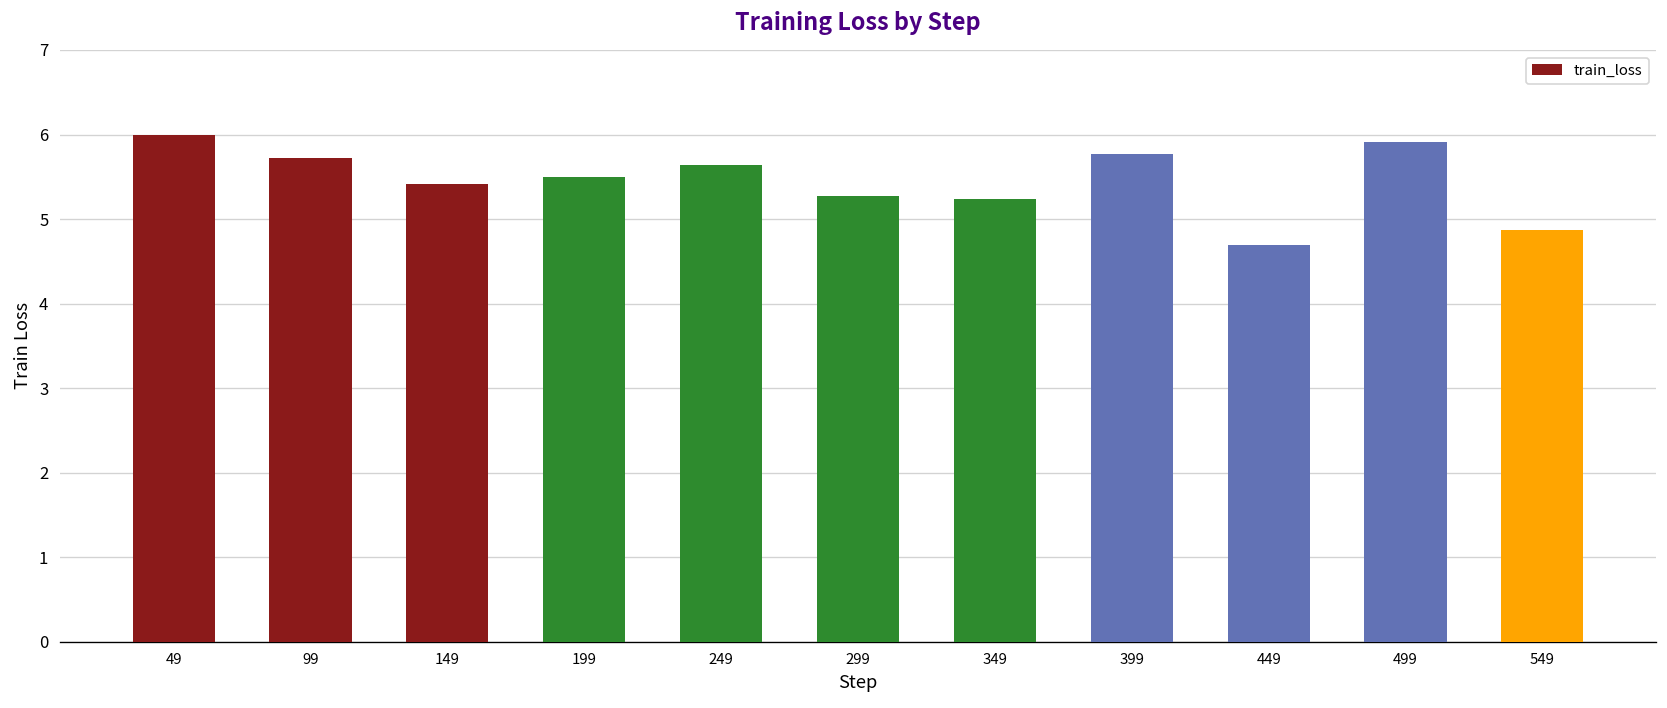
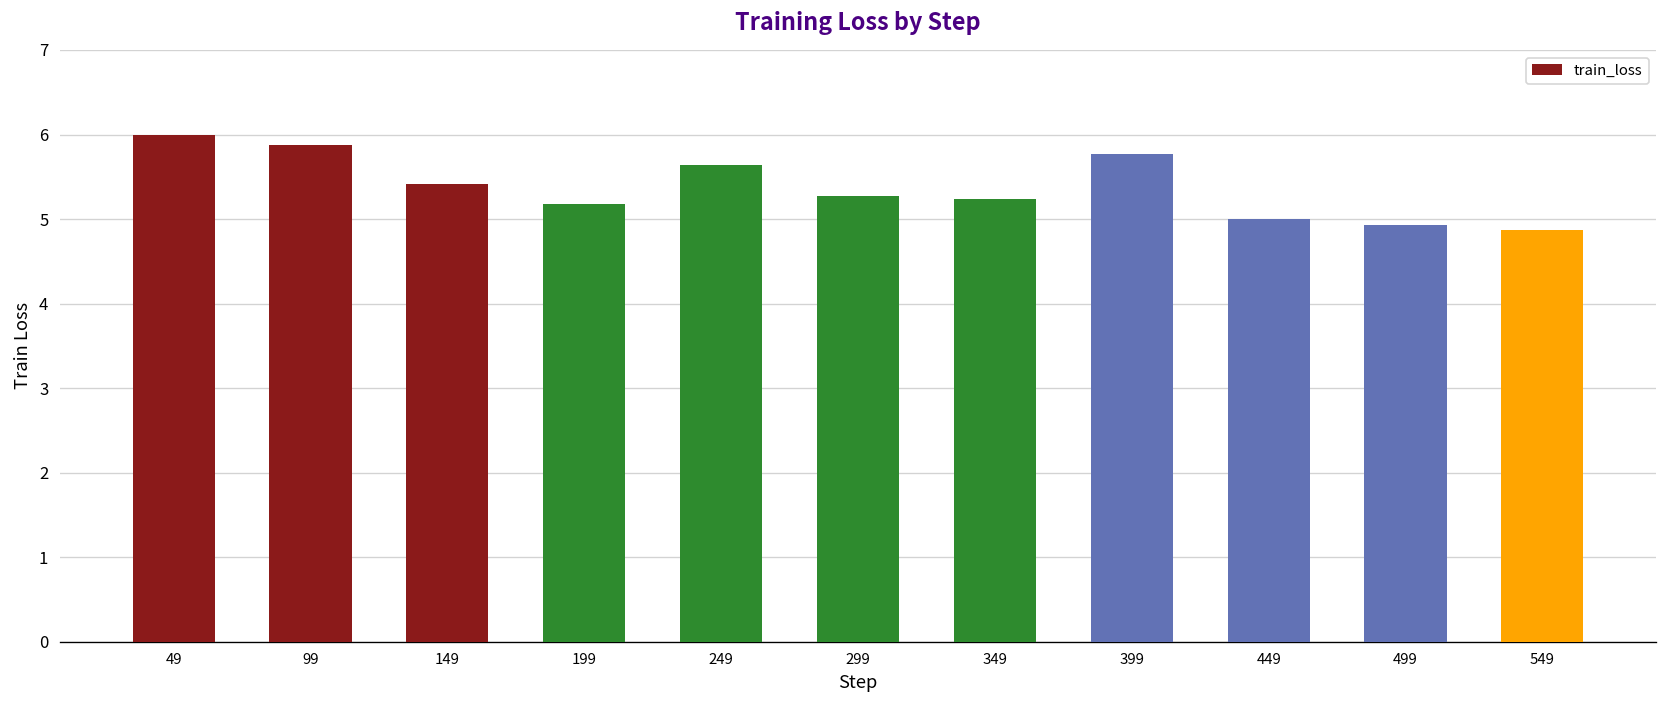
99: 5.7 -> 5.9
199: 5.5 -> 5.2
449: 4.7 -> 5.0
499: 5.9 -> 4.9
